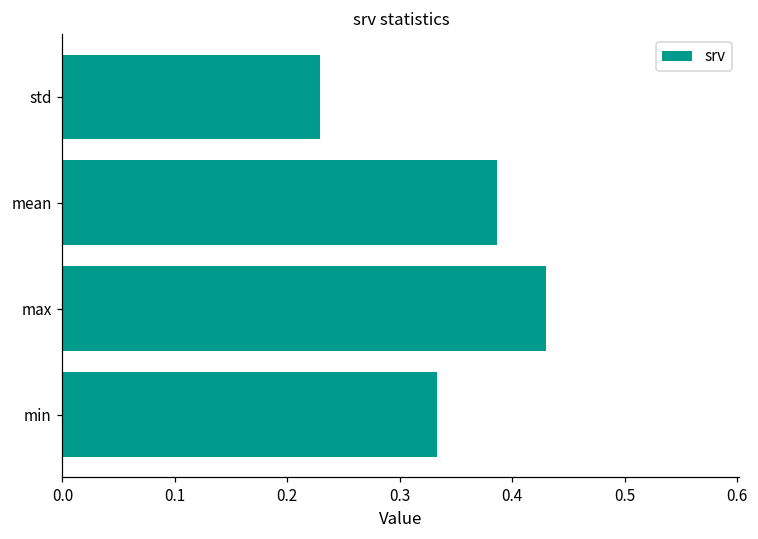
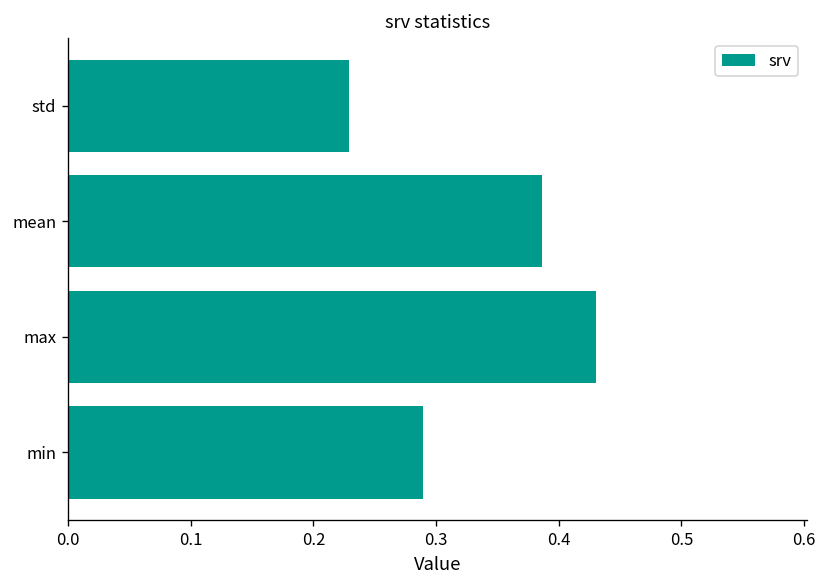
min: 0.333 -> 0.289
